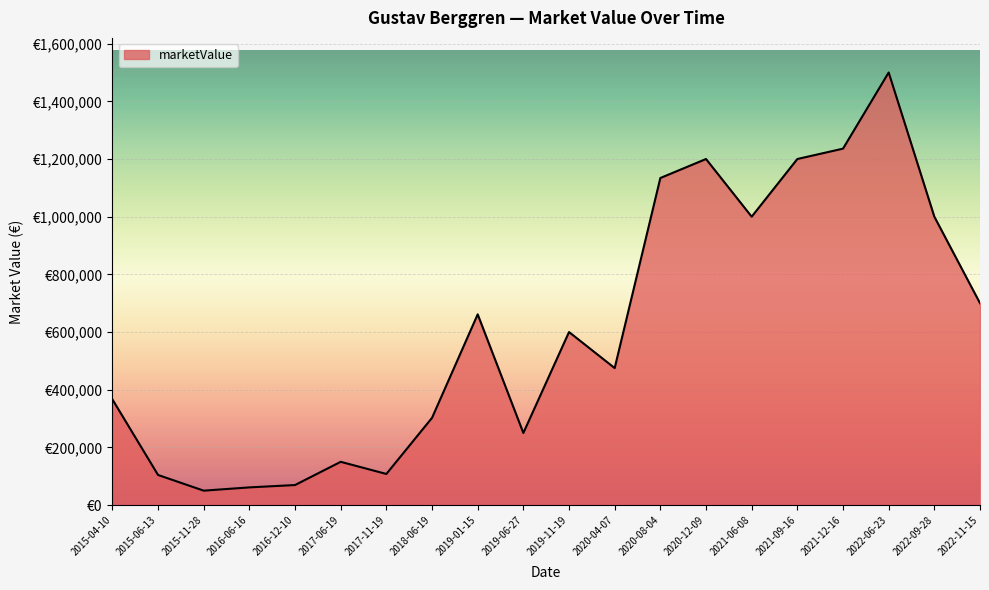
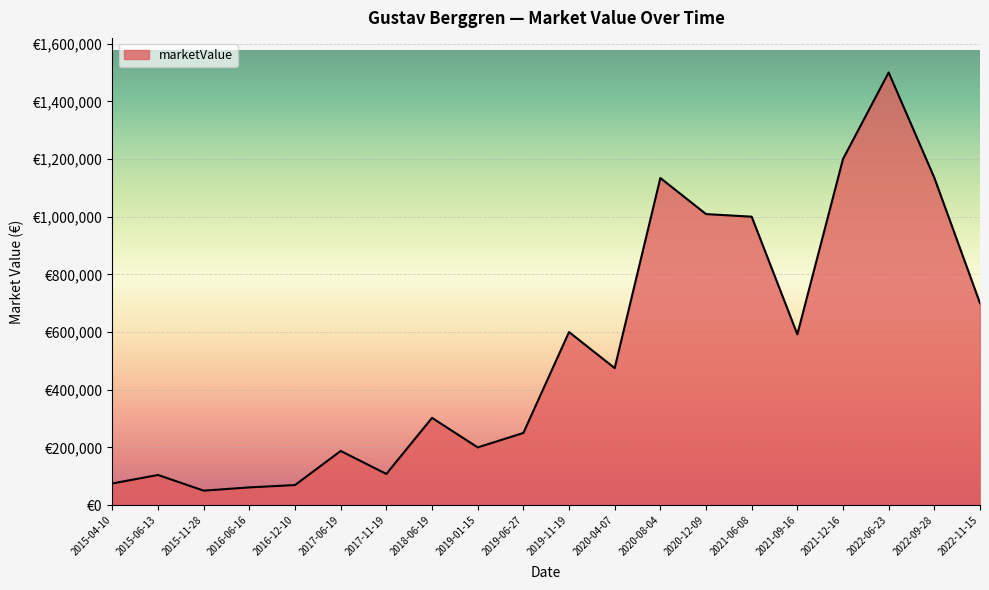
2015-04-10: €370,000 -> €80,000
2017-06-19: €150,000 -> €190,000
2019-01-15: €660,000 -> €200,000
2020-12-09: €1,200,000 -> €1,010,000
2021-09-16: €1,200,000 -> €590,000
2021-12-16: €1,240,000 -> €1,200,000
2022-09-28: €1,000,000 -> €1,130,000
